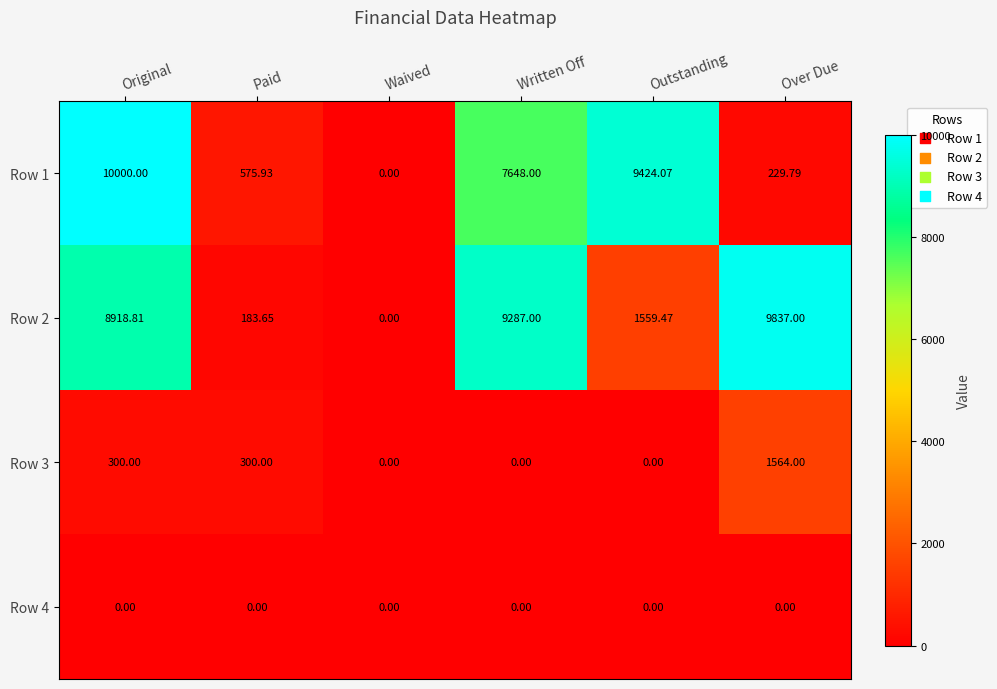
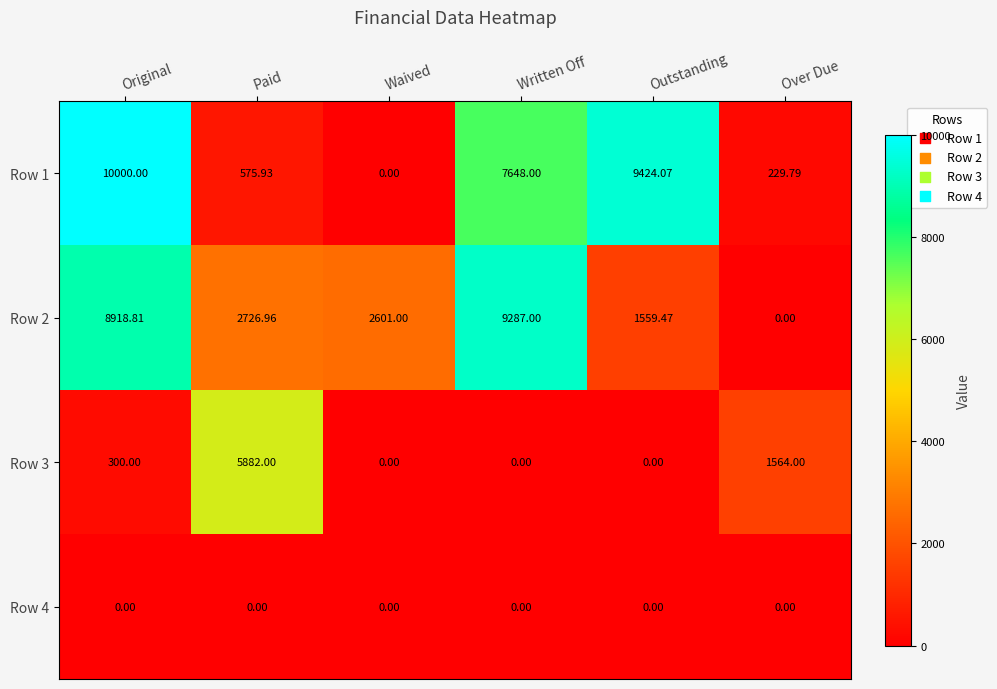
Row 2, Paid: 183.65 -> 2726.96
Row 2, Waived: 0.00 -> 2601.00
Row 2, Over Due: 9837.00 -> 0.00
Row 3, Paid: 300.00 -> 5882.00
